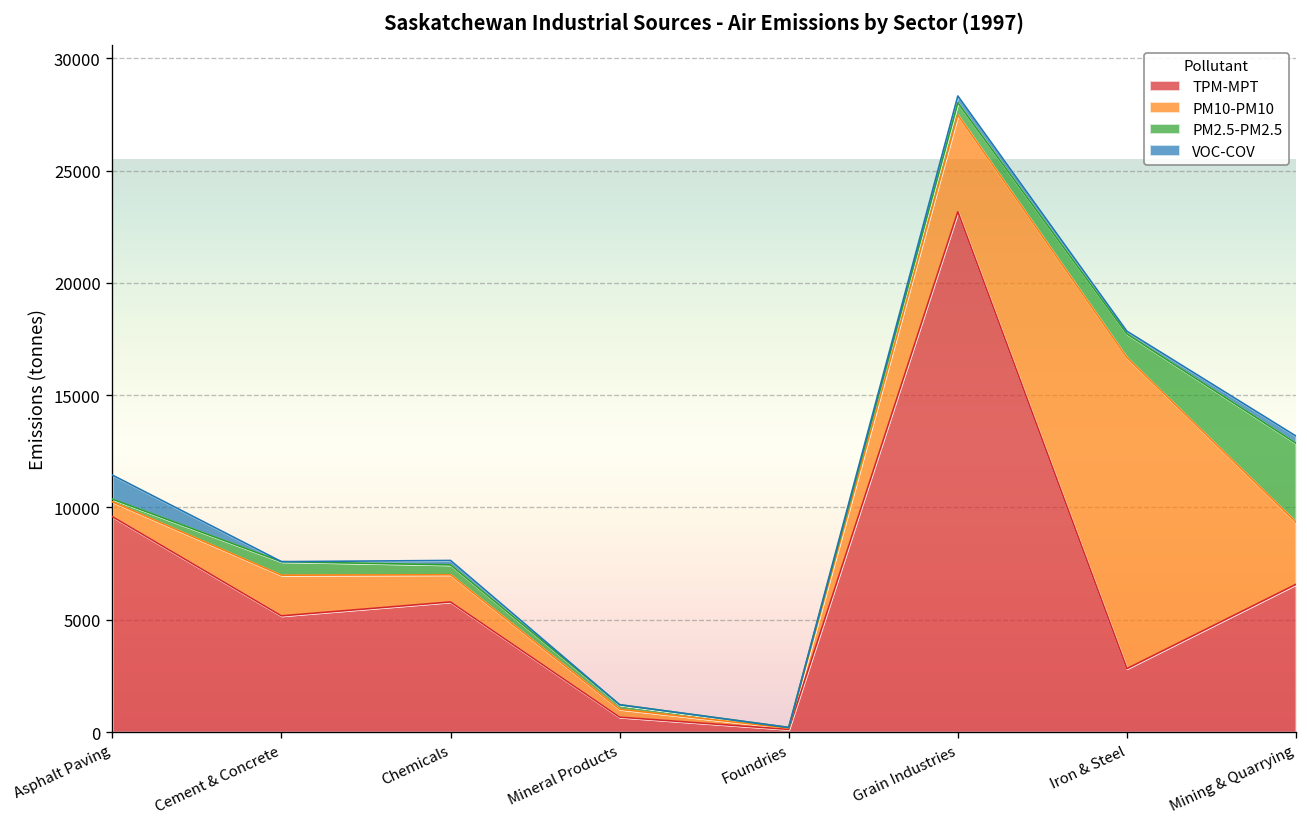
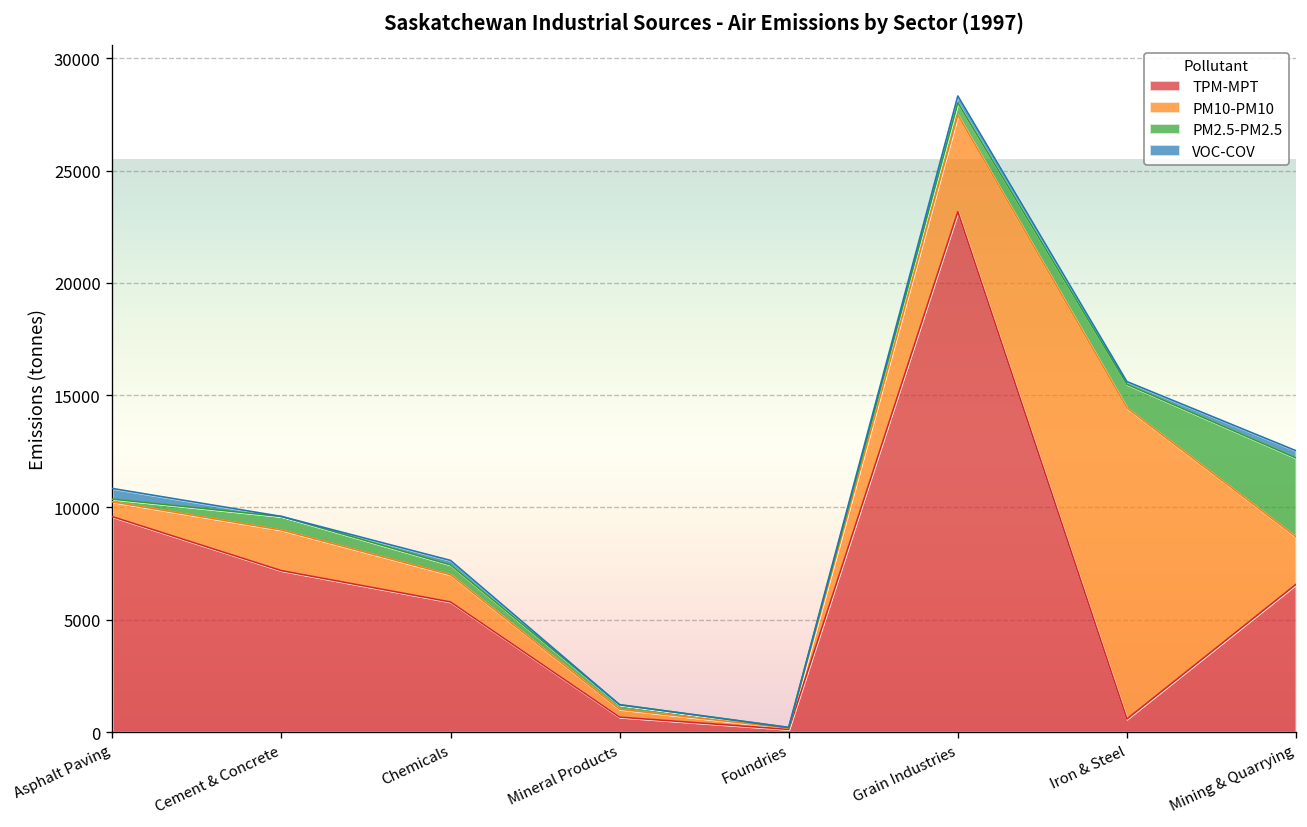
VOC-COV, Asphalt Paving: 1100 -> 500
TPM-MPT, Cement & Concrete: 5200 -> 7200
TPM-MPT, Iron & Steel: 2800 -> 600
PM10-PM10, Mining & Quarrying: 2800 -> 2100
